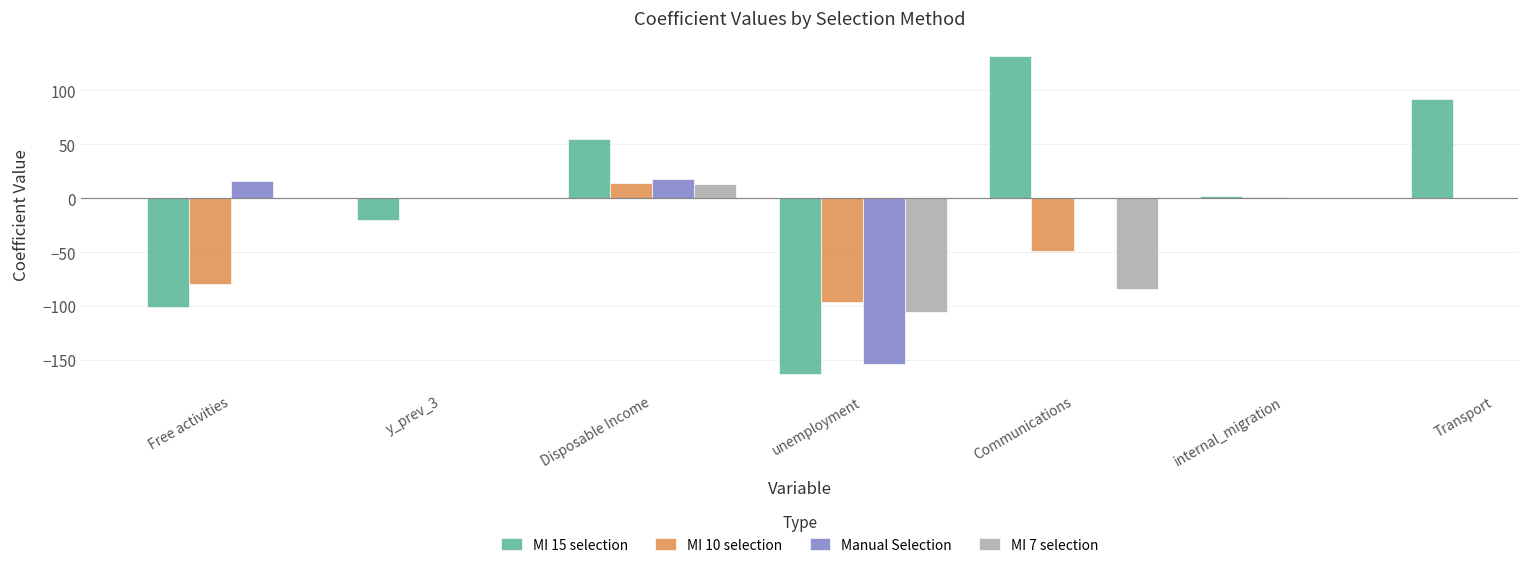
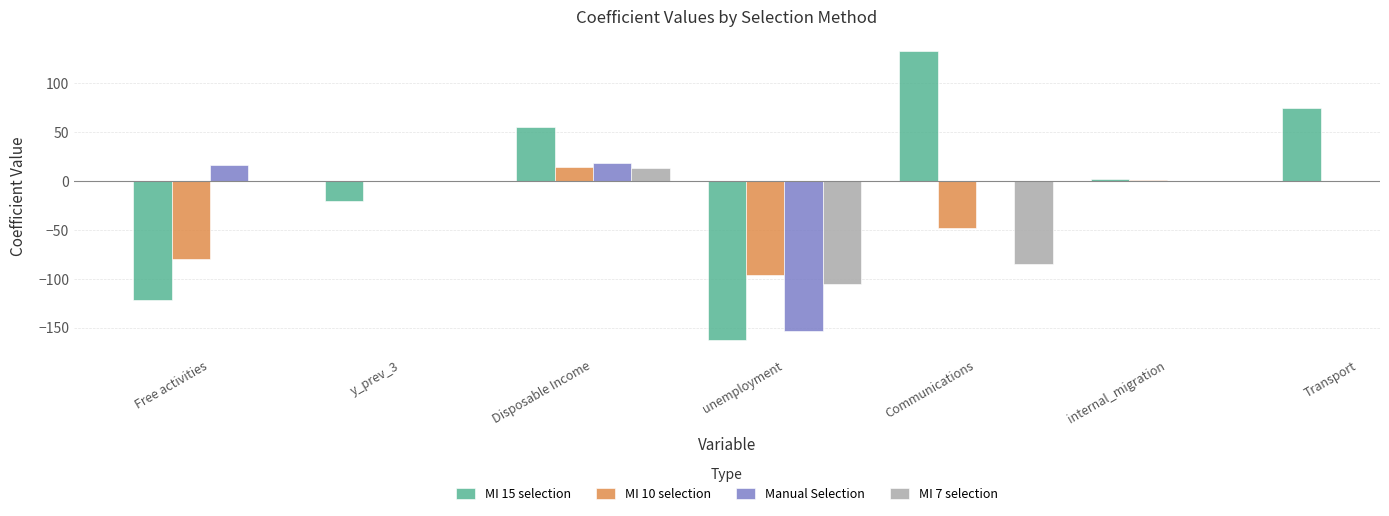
MI 15 selection, Free activities: -100 -> -120
MI 15 selection, Transport: 90 -> 70
